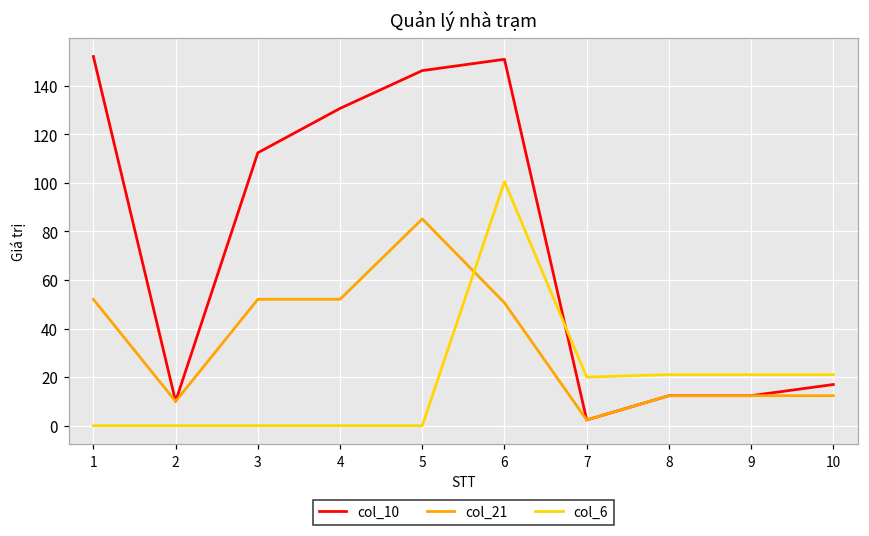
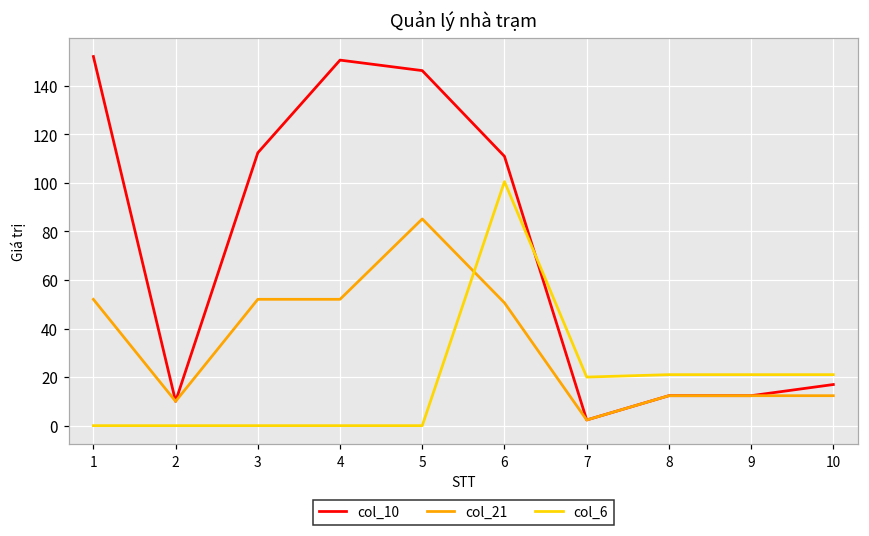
col_10, 4: 131 -> 151
col_10, 6: 151 -> 111
